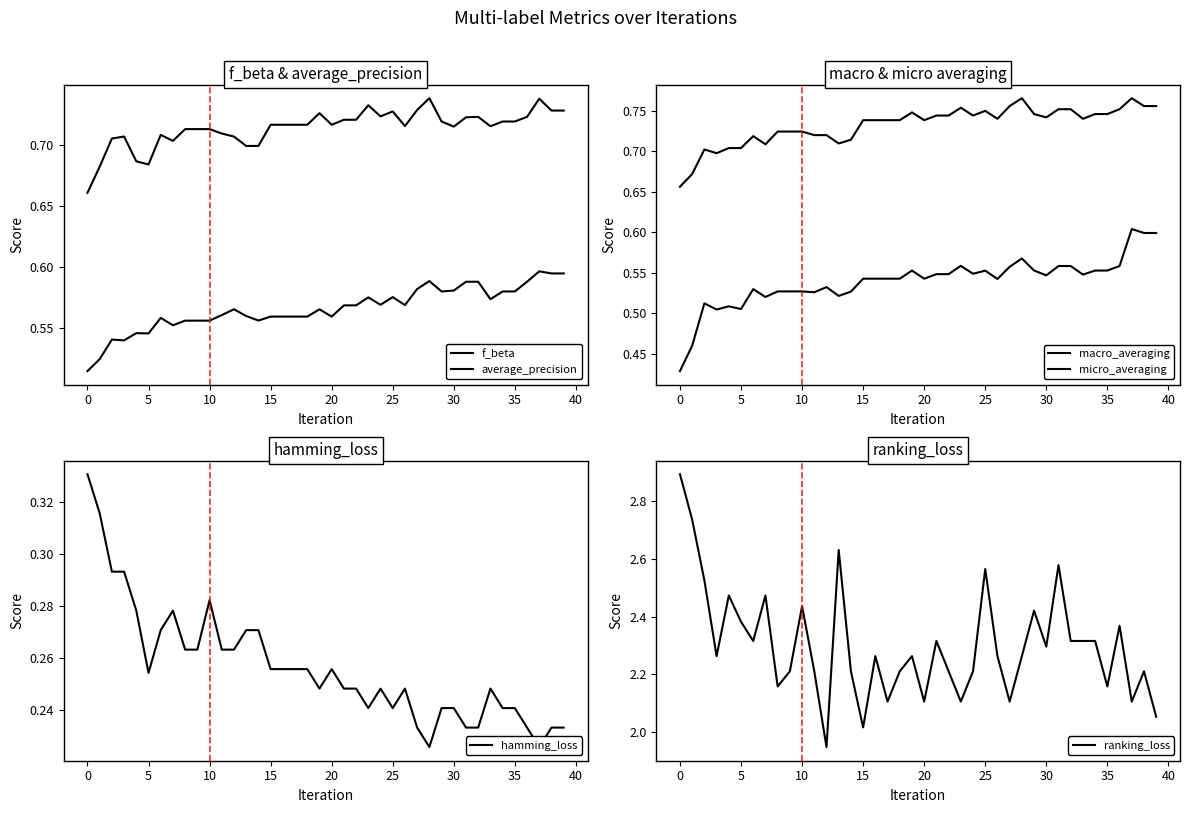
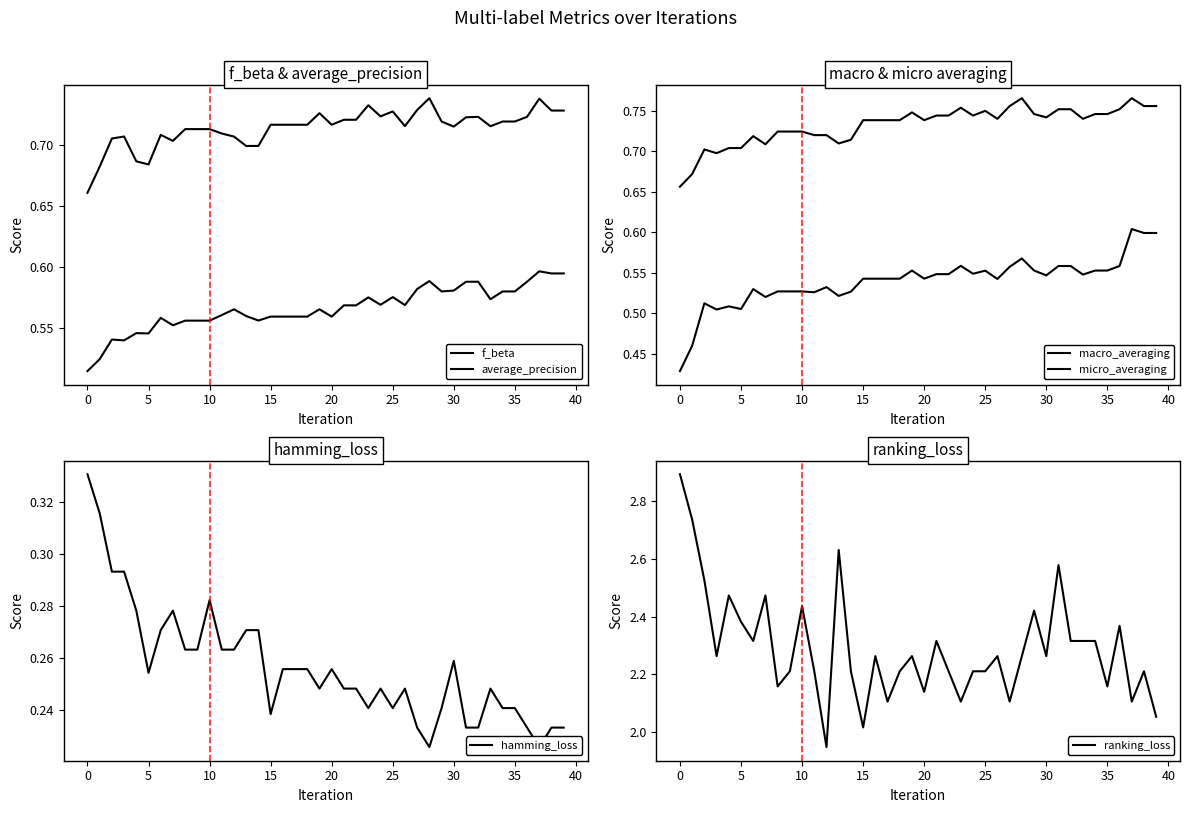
hamming_loss, 15: 0.256 -> 0.238
hamming_loss, 30: 0.241 -> 0.259
ranking_loss, 20: 2.11 -> 2.14
ranking_loss, 25: 2.57 -> 2.21
ranking_loss, 30: 2.30 -> 2.26
